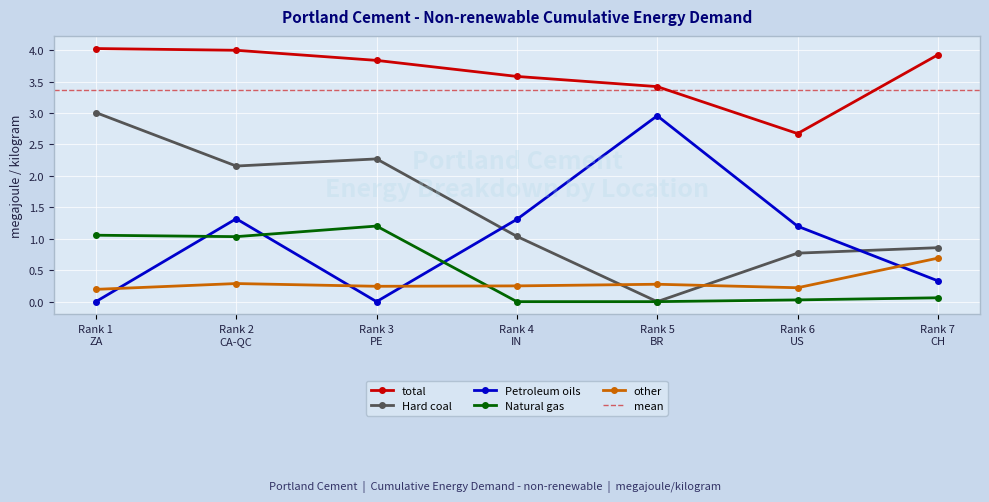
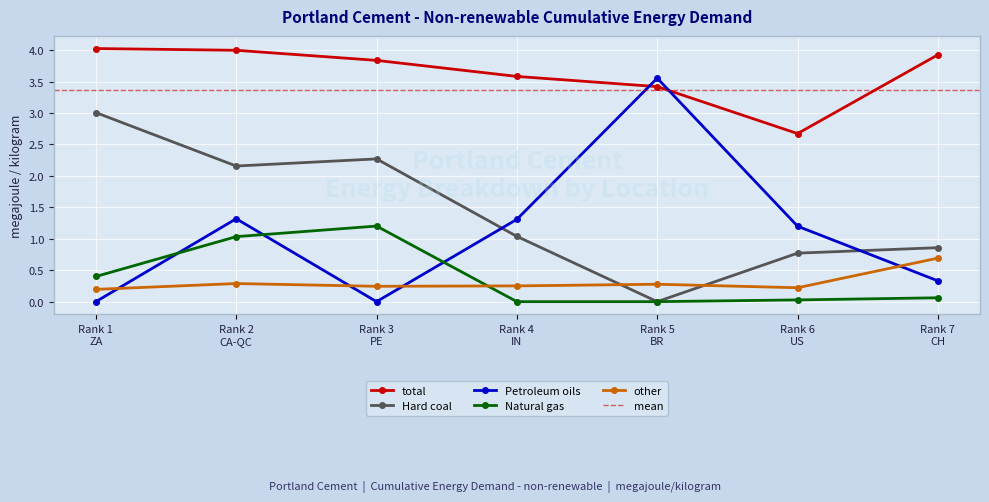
Natural gas, Rank 1 ZA: 1.1 -> 0.4
Petroleum oils, Rank 5 BR: 3.0 -> 3.6
